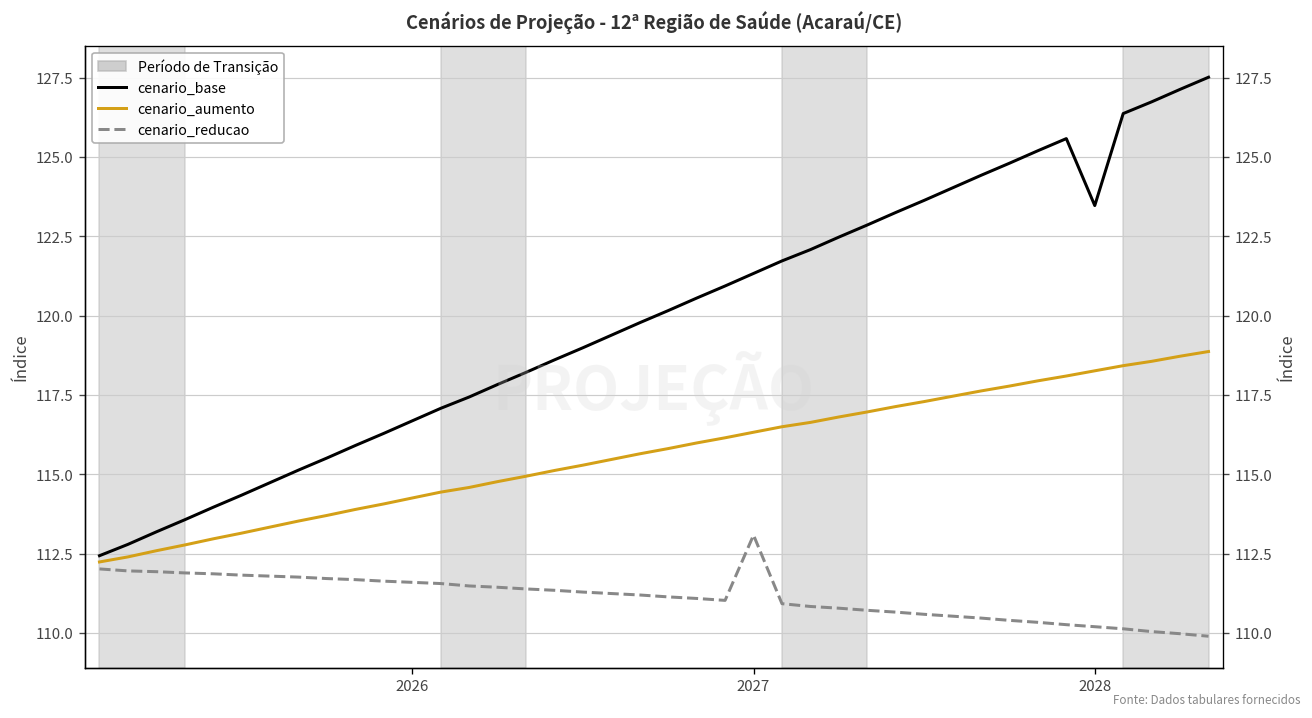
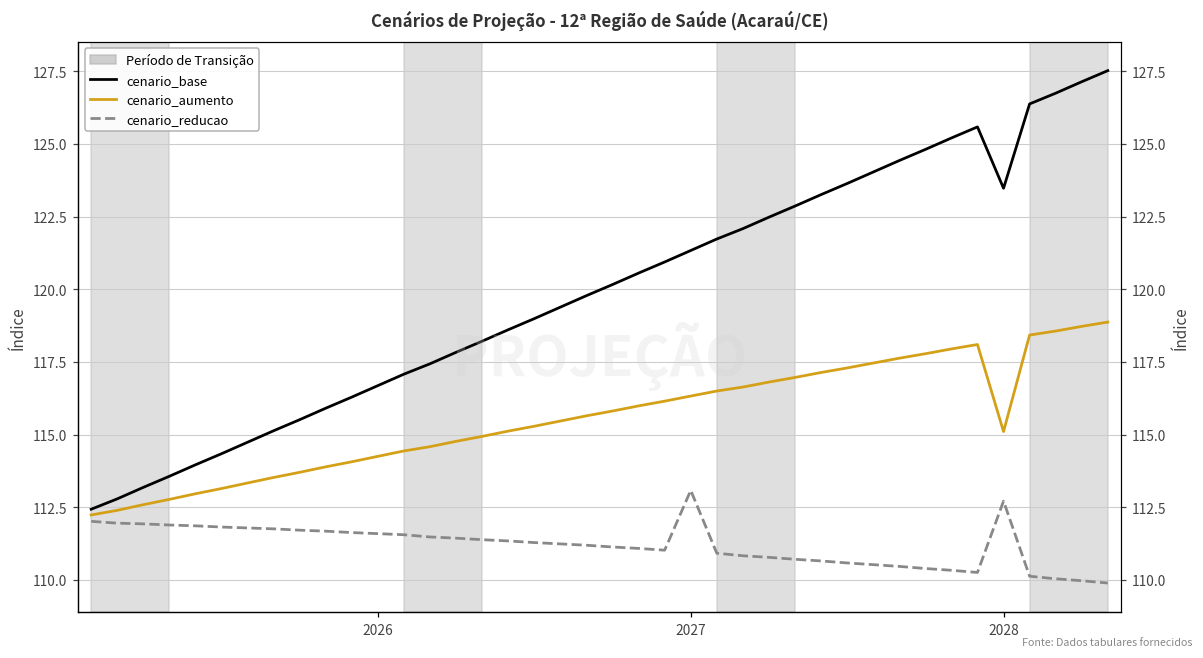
cenario_aumento, 2028: 118.3 -> 115.1
cenario_reducao, 2028: 110.2 -> 112.7
